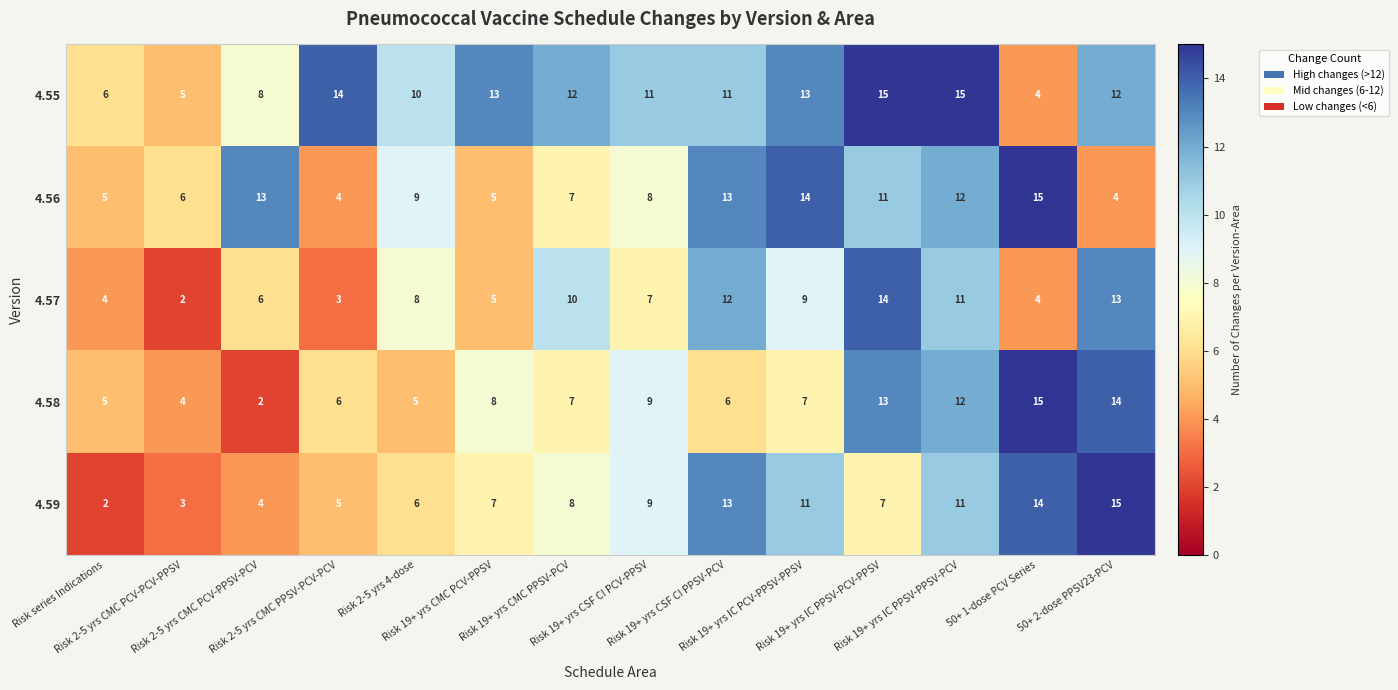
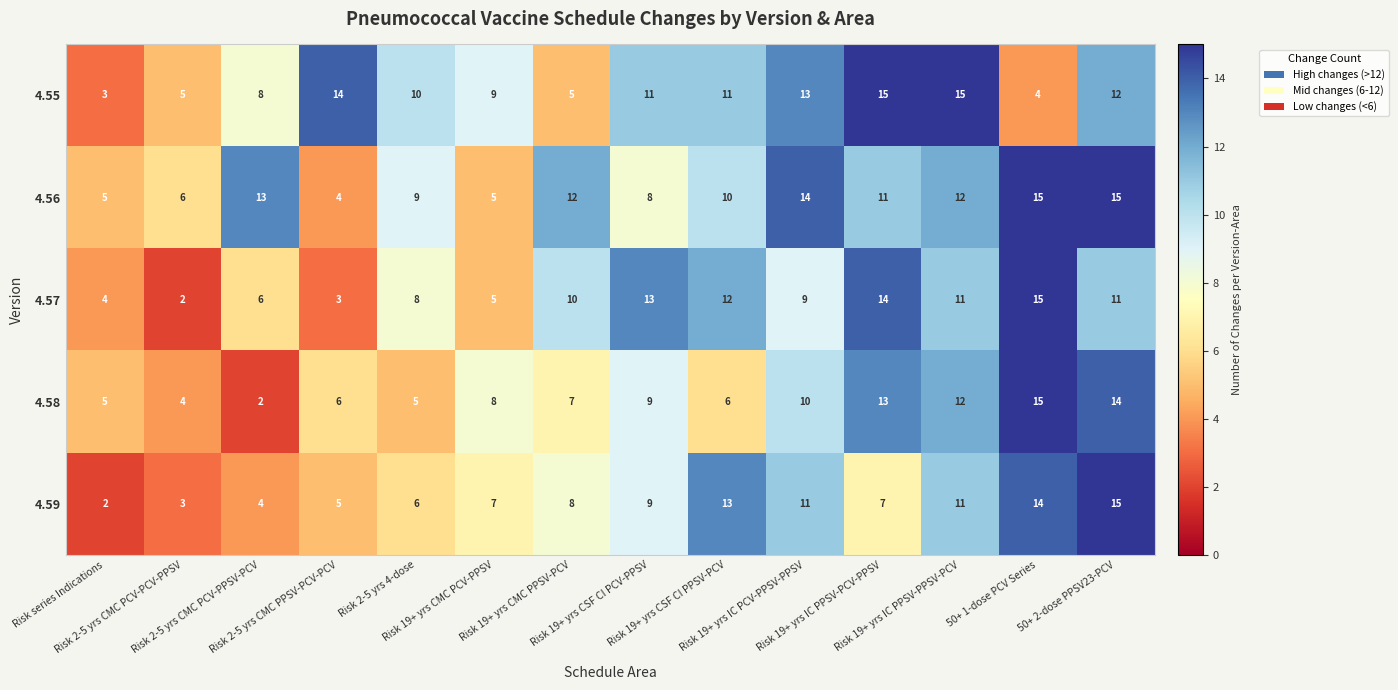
4.55, Risk series Indications: 6 -> 3
4.55, Risk 19+ yrs CMC PCV-PPSV: 13 -> 9
4.55, Risk 19+ yrs CMC PPSV-PCV: 12 -> 5
4.56, Risk 19+ yrs CMC PPSV-PCV: 7 -> 12
4.56, Risk 19+ yrs CSF CI PPSV-PCV: 13 -> 10
4.56, 50+ 2-dose PPSV23-PCV: 4 -> 15
4.57, Risk 19+ yrs CSF CI PCV-PPSV: 7 -> 13
4.57, 50+ 1-dose PCV Series: 4 -> 15
4.57, 50+ 2-dose PPSV23-PCV: 13 -> 11
4.58, Risk 19+ yrs IC PCV-PPSV-PPSV: 7 -> 10
